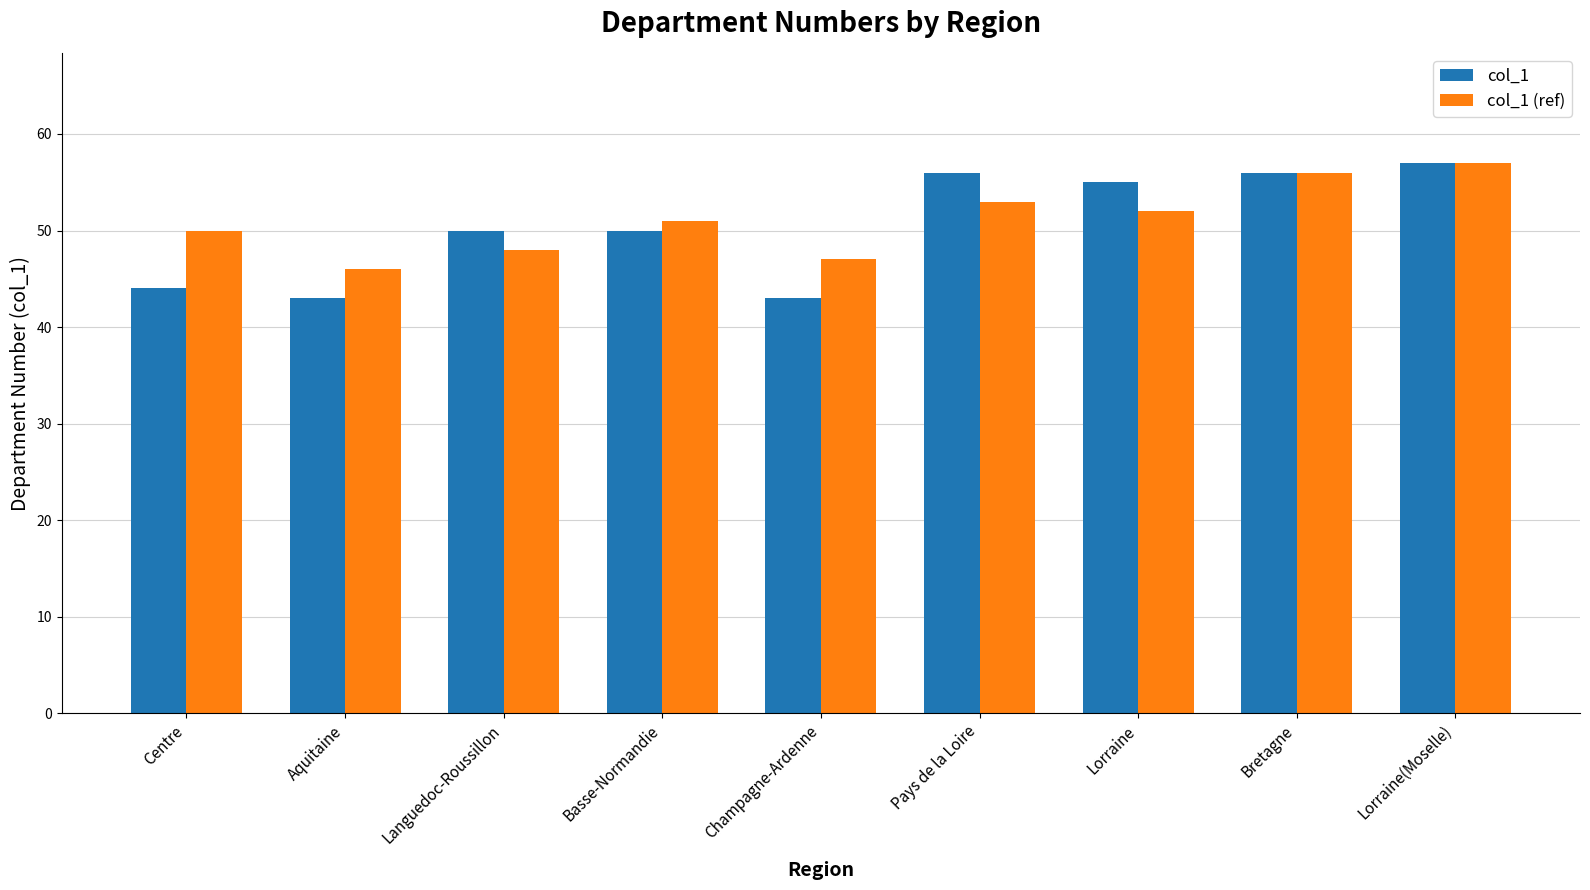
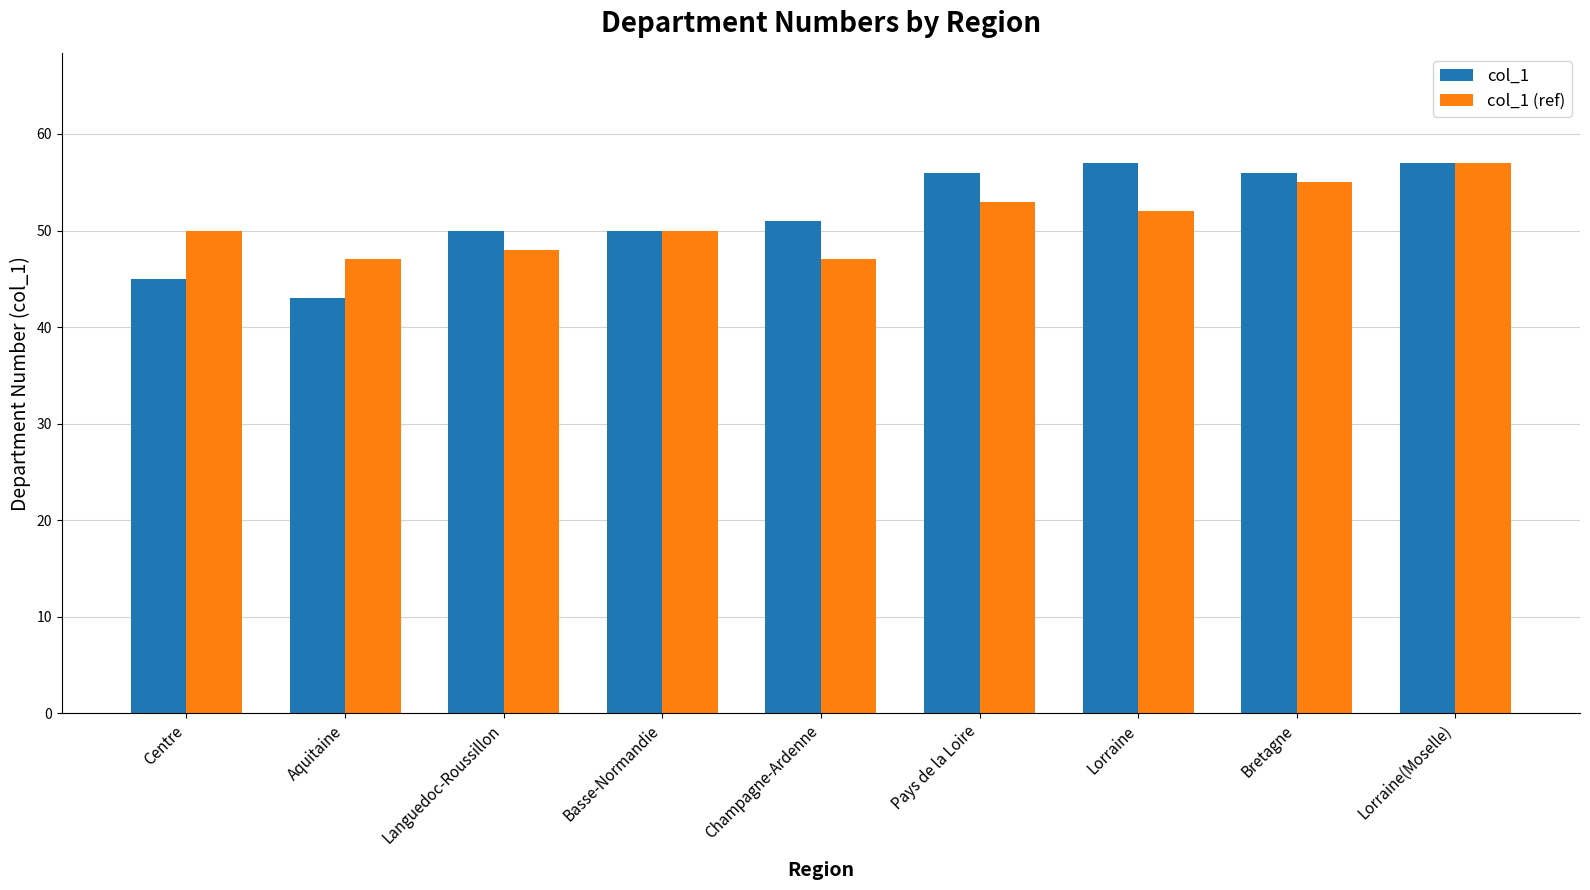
col_1, Centre: 44 -> 45
col_1 (ref), Aquitaine: 46 -> 47
col_1 (ref), Basse-Normandie: 51 -> 50
col_1, Champagne-Ardenne: 43 -> 51
col_1, Lorraine: 55 -> 57
col_1 (ref), Bretagne: 56 -> 55
